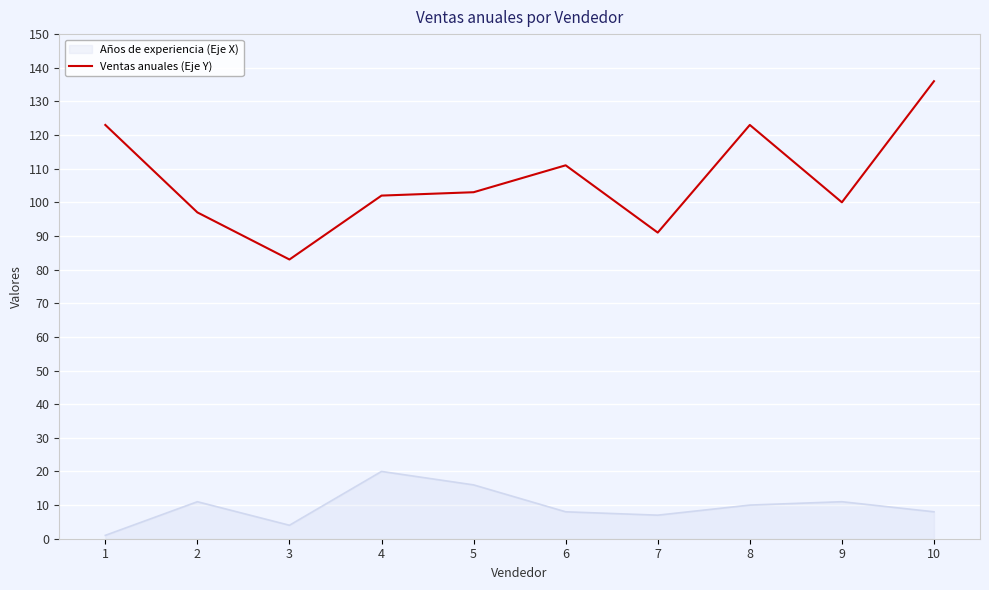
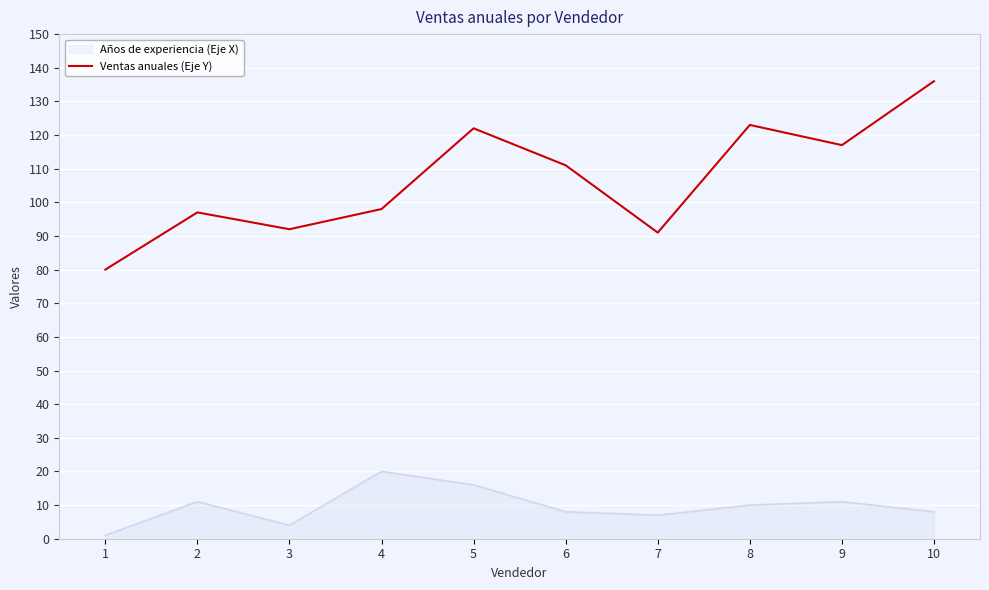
Ventas anuales (Eje Y), 1: 123 -> 80
Ventas anuales (Eje Y), 3: 83 -> 92
Ventas anuales (Eje Y), 4: 102 -> 98
Ventas anuales (Eje Y), 5: 103 -> 122
Ventas anuales (Eje Y), 9: 100 -> 117
